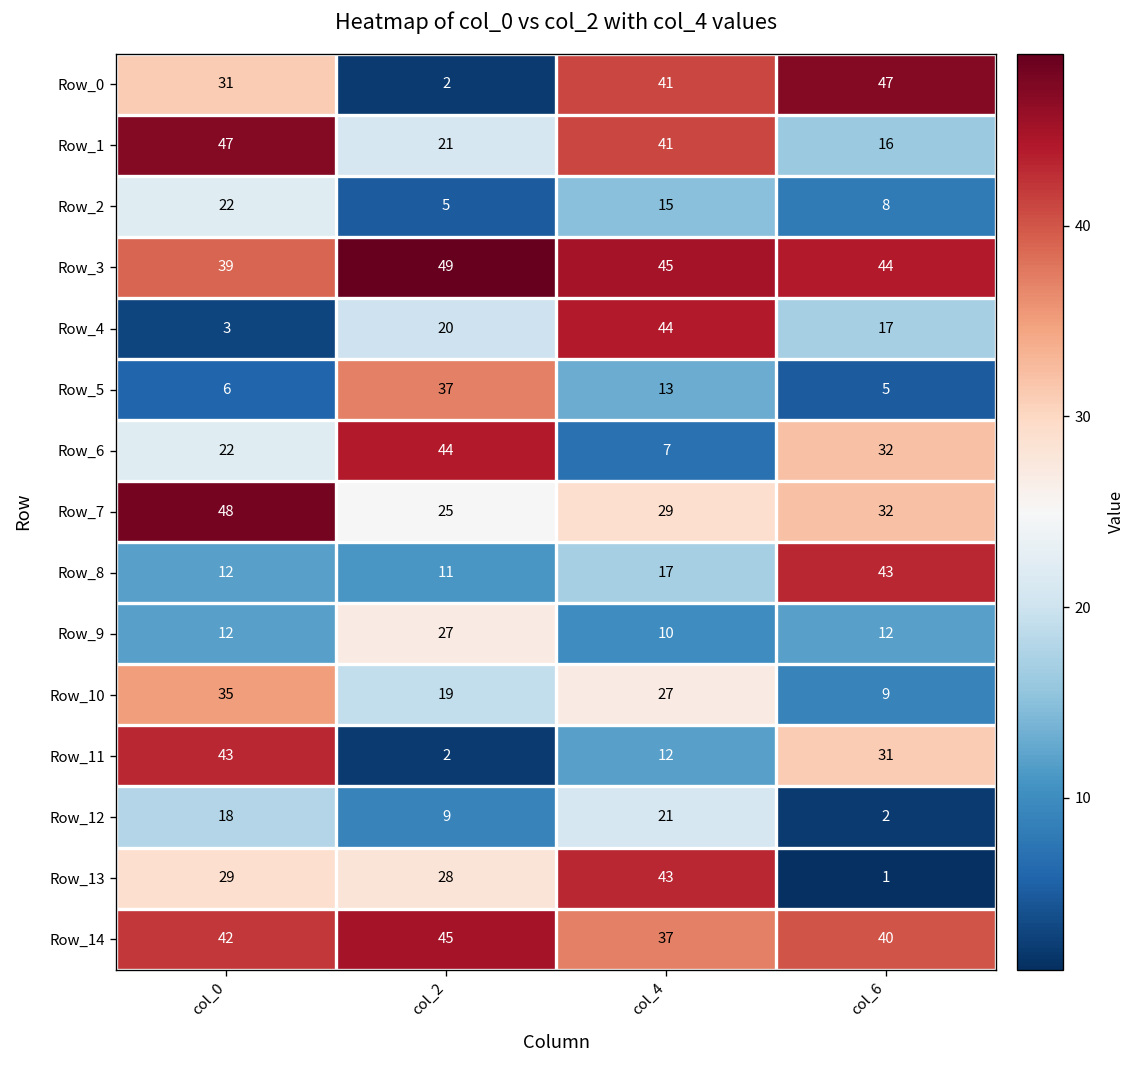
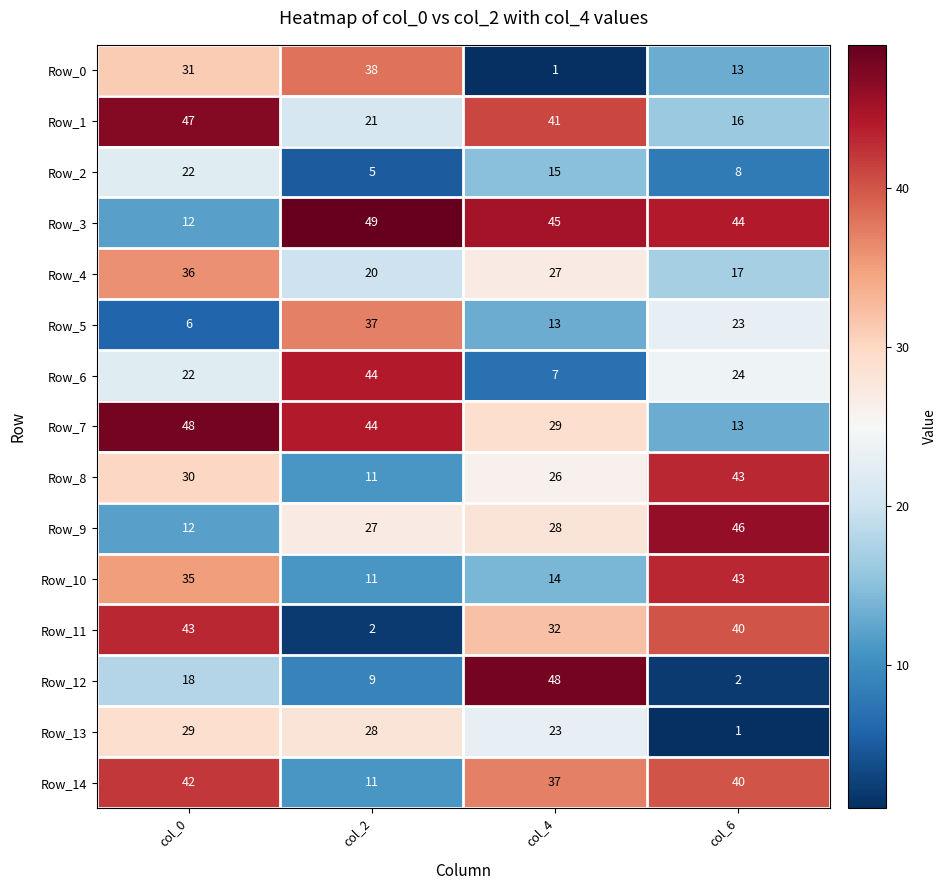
Row_0, col_2: 2 -> 38
Row_0, col_4: 41 -> 1
Row_0, col_6: 47 -> 13
Row_3, col_0: 39 -> 12
Row_4, col_0: 3 -> 36
Row_4, col_4: 44 -> 27
Row_5, col_6: 5 -> 23
Row_6, col_6: 32 -> 24
Row_7, col_2: 25 -> 44
Row_7, col_6: 32 -> 13
Row_8, col_0: 12 -> 30
Row_8, col_4: 17 -> 26
Row_9, col_4: 10 -> 28
Row_9, col_6: 12 -> 46
Row_10, col_2: 19 -> 11
Row_10, col_4: 27 -> 14
Row_10, col_6: 9 -> 43
Row_11, col_4: 12 -> 32
Row_11, col_6: 31 -> 40
Row_12, col_4: 21 -> 48
Row_13, col_4: 43 -> 23
Row_14, col_2: 45 -> 11
